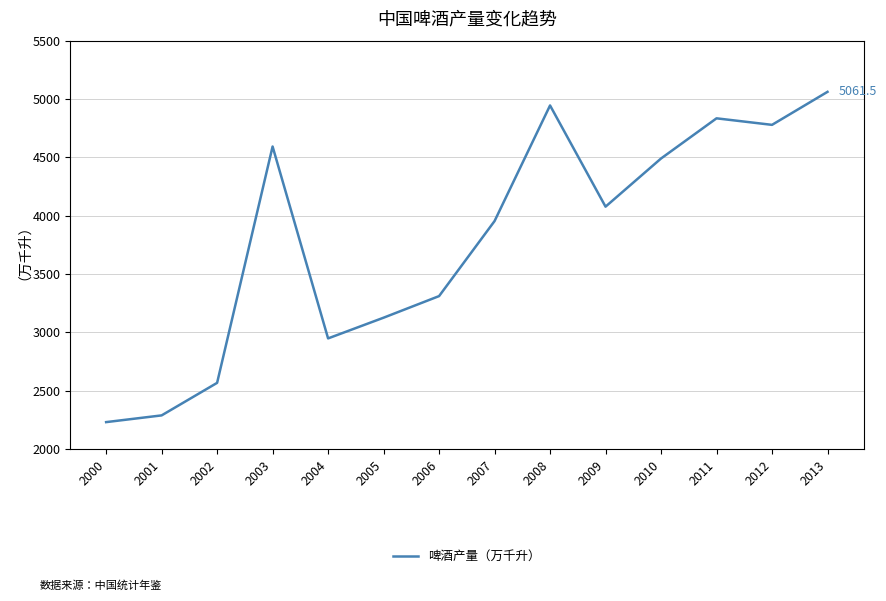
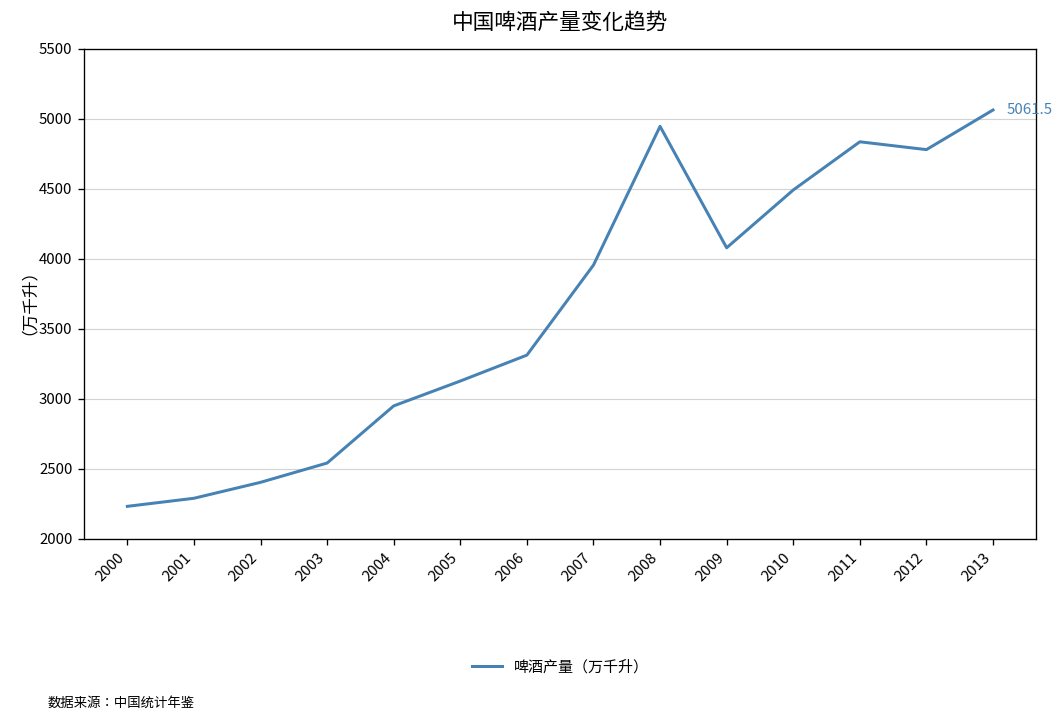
2002: 2570 -> 2400
2003: 4590 -> 2540
